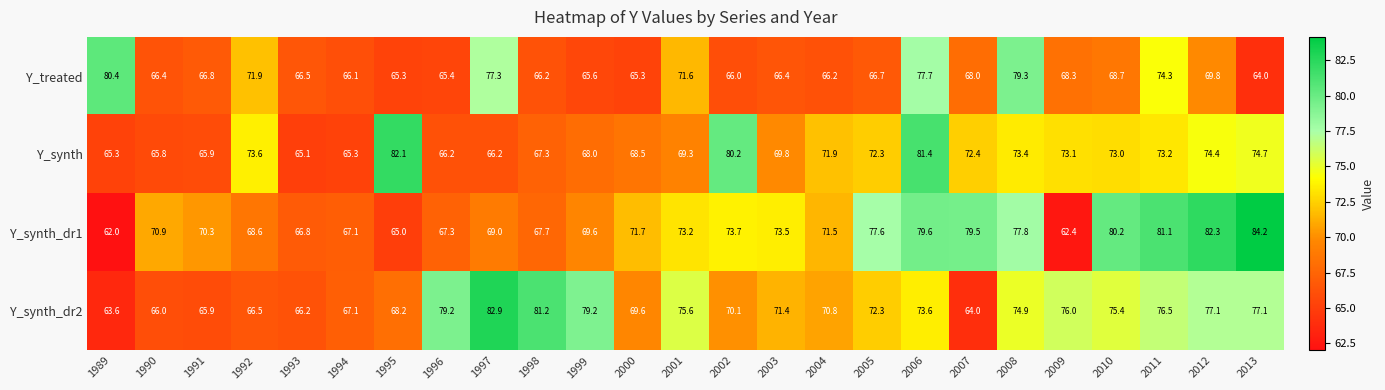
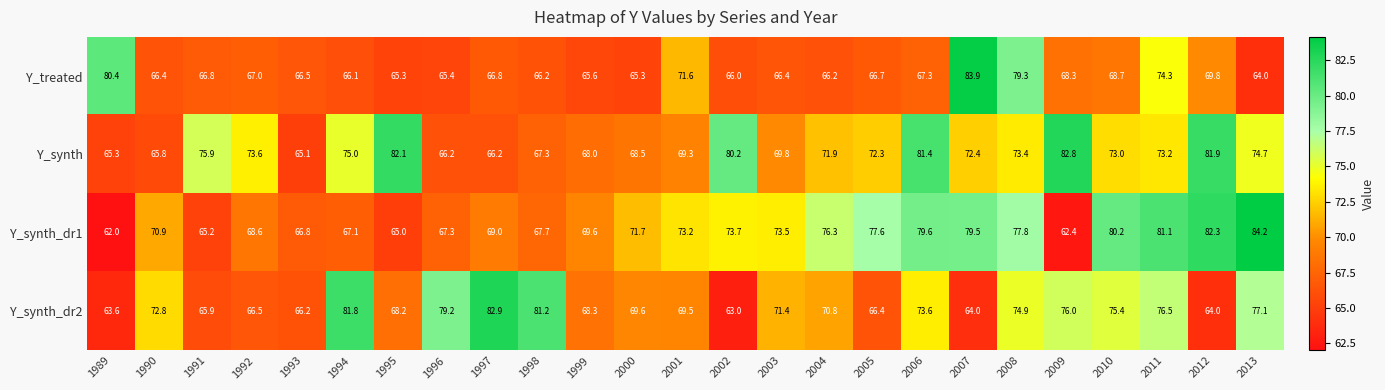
Y_treated, 1992: 71.9 -> 67.0
Y_treated, 1997: 77.3 -> 66.8
Y_treated, 2006: 77.7 -> 67.3
Y_treated, 2007: 68.0 -> 83.9
Y_synth, 1991: 65.9 -> 75.9
Y_synth, 1994: 65.3 -> 75.0
Y_synth, 2009: 73.1 -> 82.8
Y_synth, 2012: 74.4 -> 81.9
Y_synth_dr1, 1991: 70.3 -> 65.2
Y_synth_dr1, 2004: 71.5 -> 76.3
Y_synth_dr2, 1990: 66.0 -> 72.8
Y_synth_dr2, 1994: 67.1 -> 81.8
Y_synth_dr2, 1999: 79.2 -> 68.3
Y_synth_dr2, 2001: 75.6 -> 69.5
Y_synth_dr2, 2002: 70.1 -> 63.0
Y_synth_dr2, 2005: 72.3 -> 66.4
Y_synth_dr2, 2012: 77.1 -> 64.0
